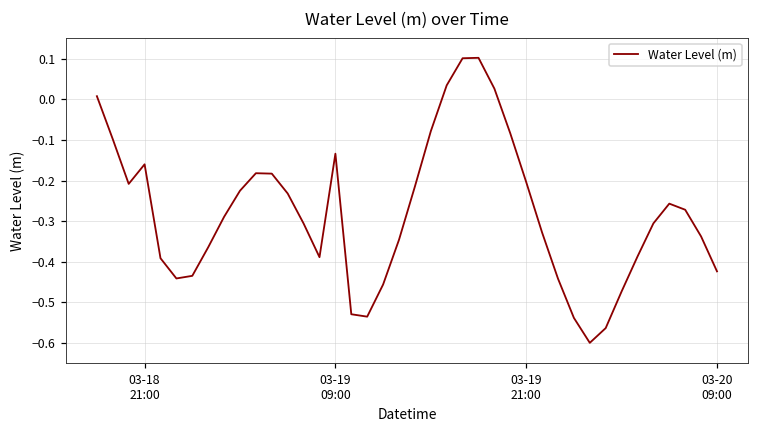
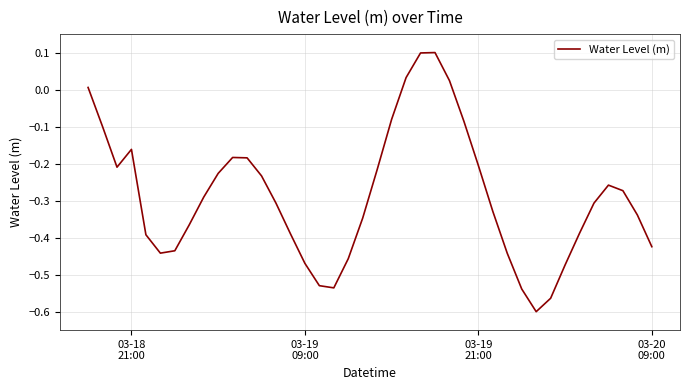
03-19 09:00: -0.13 -> -0.47
